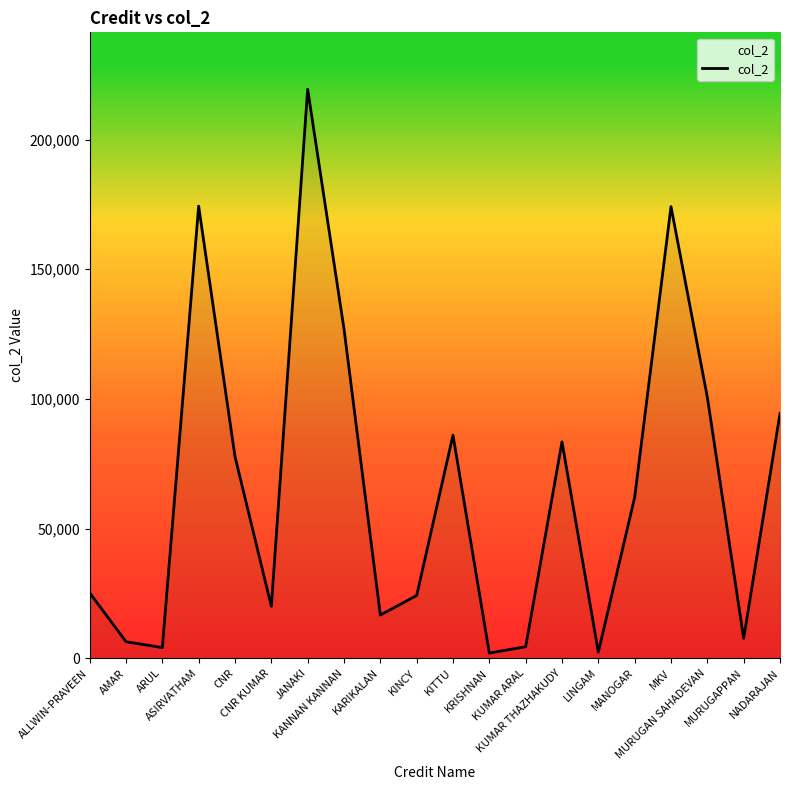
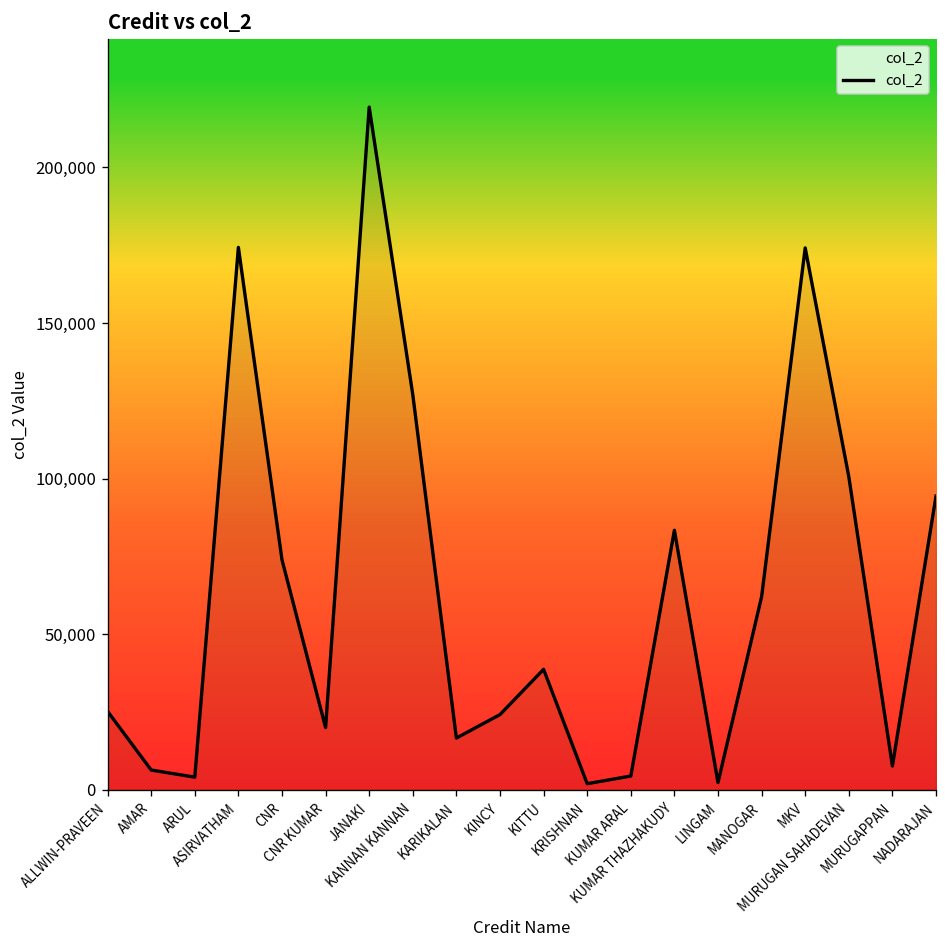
CNR: 78,000 -> 74,000
KITTU: 86,000 -> 39,000
